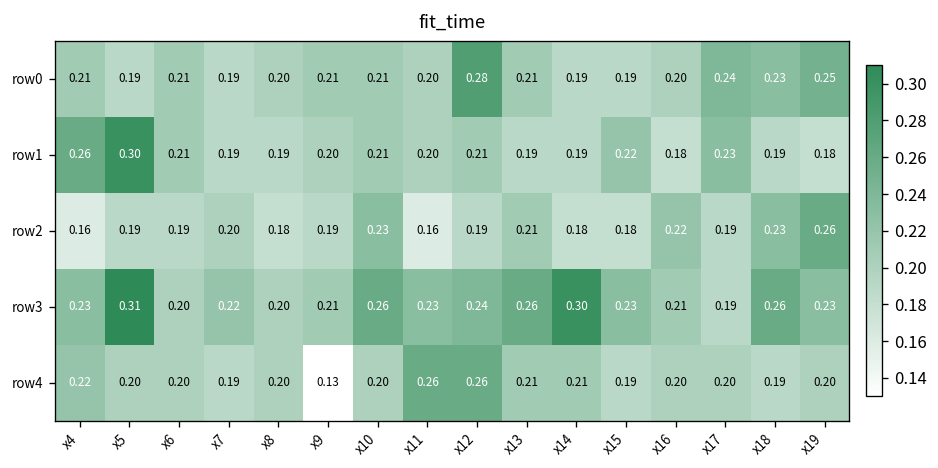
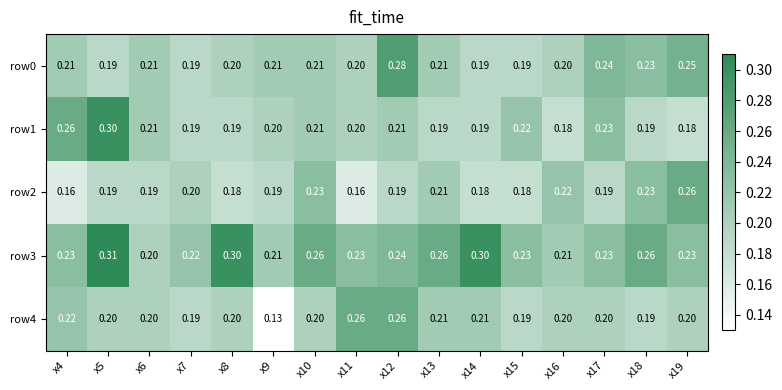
row3, x8: 0.20 -> 0.30
row3, x17: 0.19 -> 0.23
